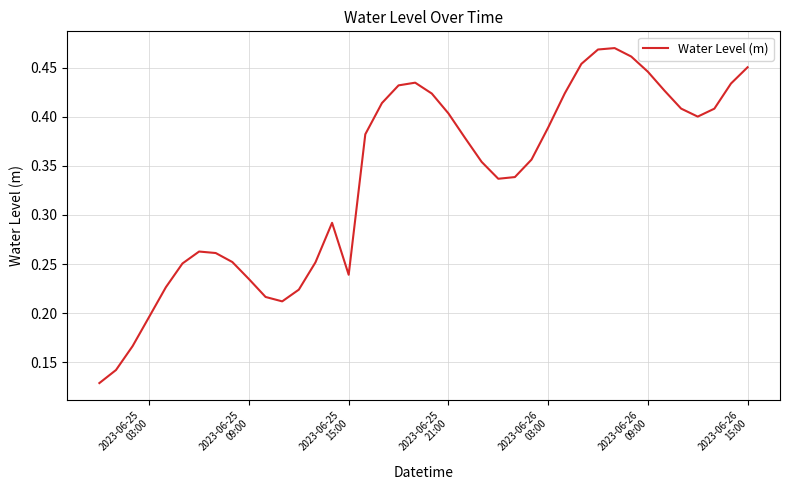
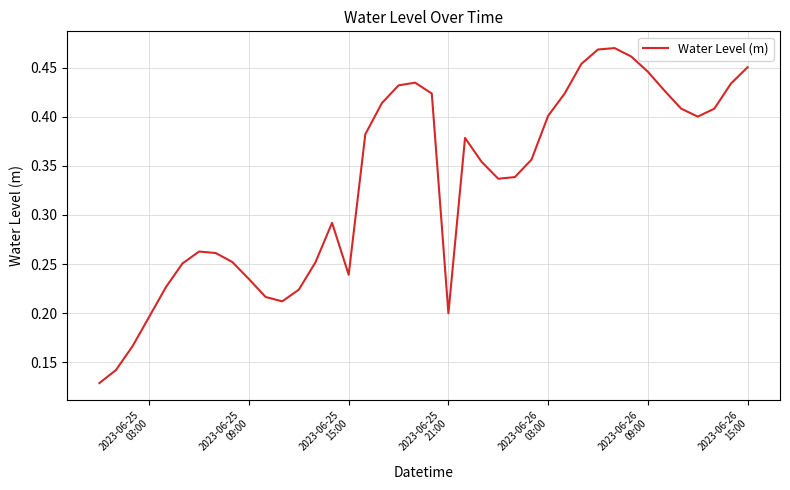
2023-06-25 21:00: 0.40 -> 0.20
2023-06-26 03:00: 0.39 -> 0.40
